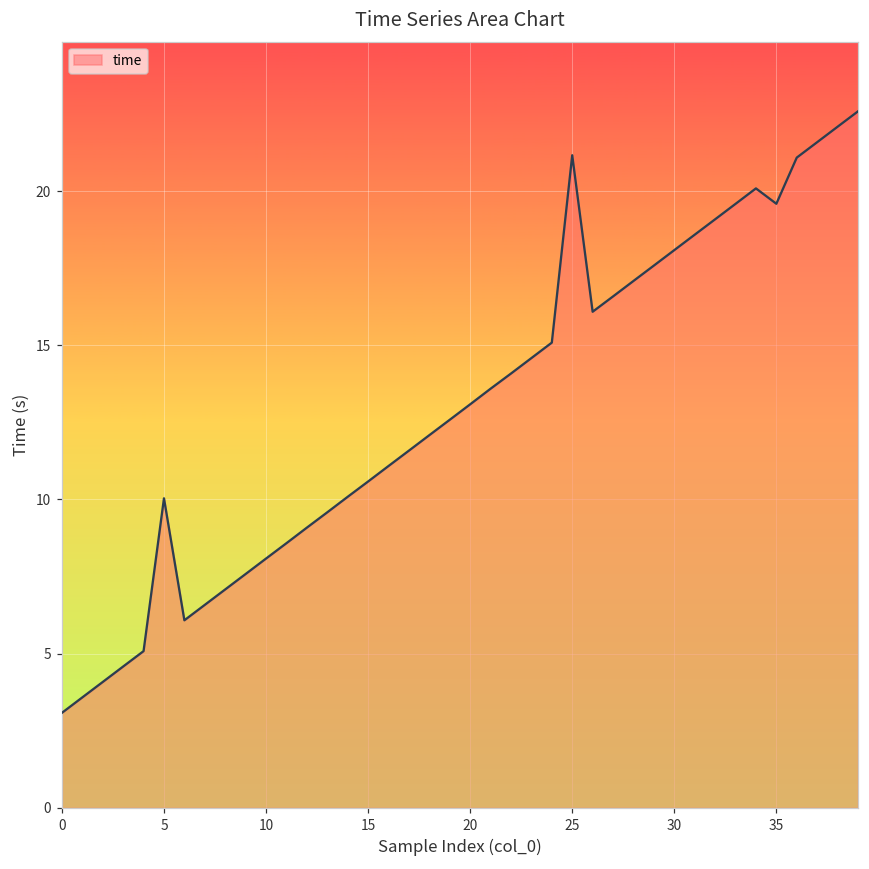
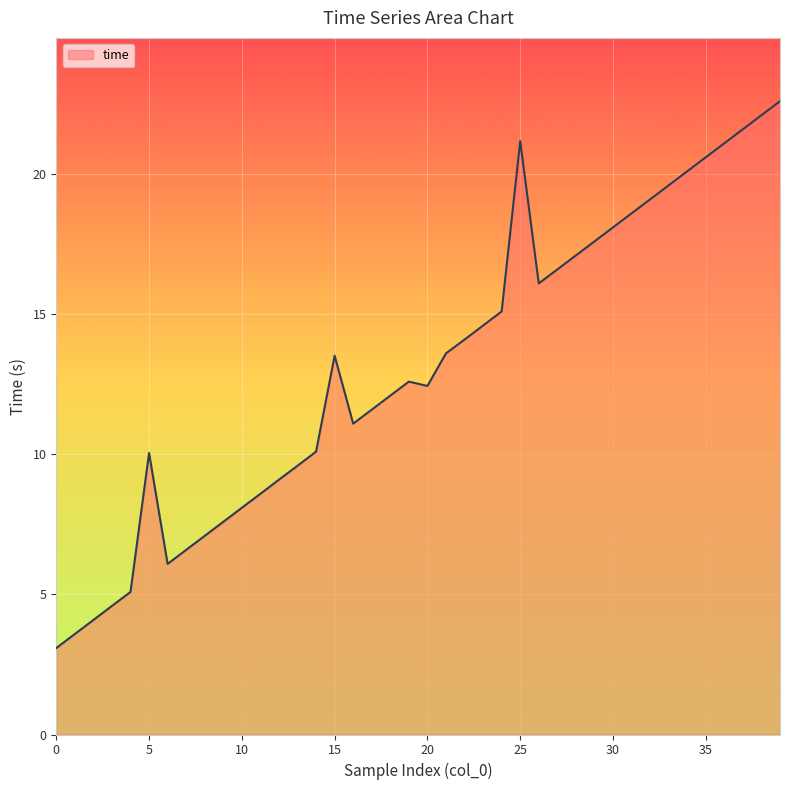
15: 10.6 -> 13.5
20: 13.1 -> 12.4
35: 19.6 -> 20.6
